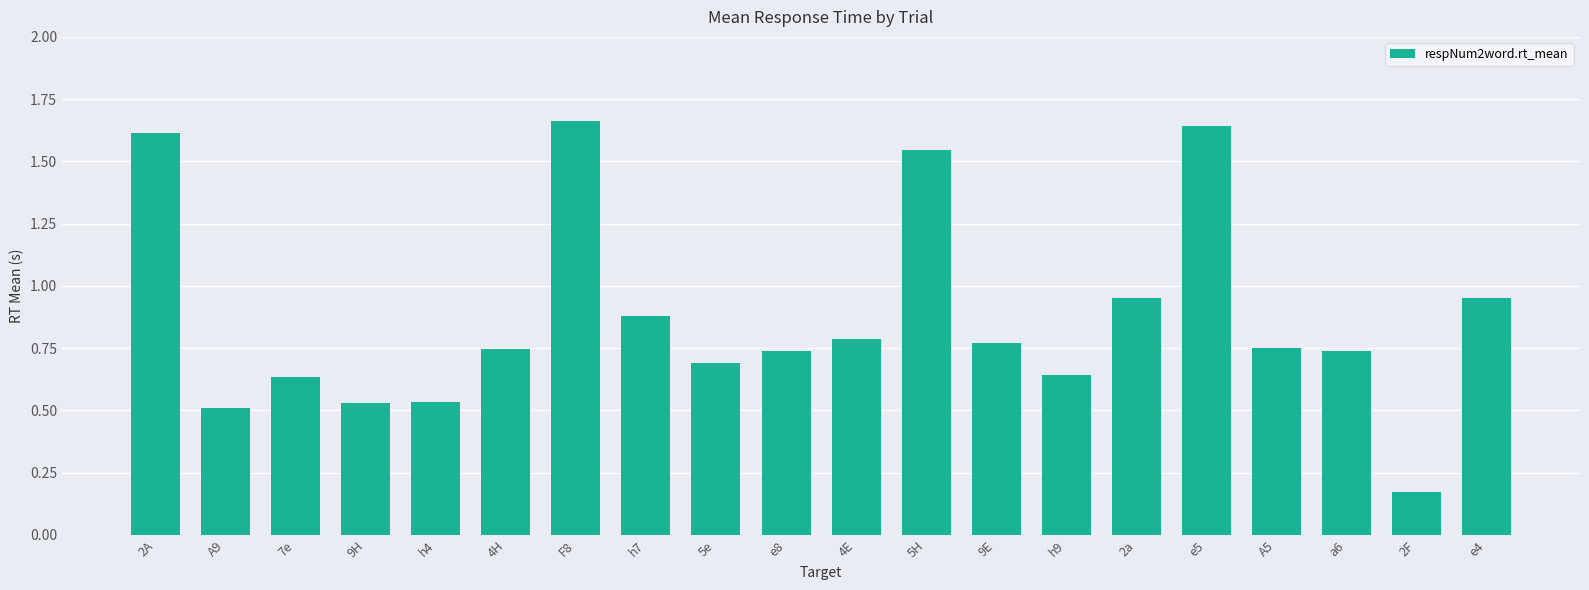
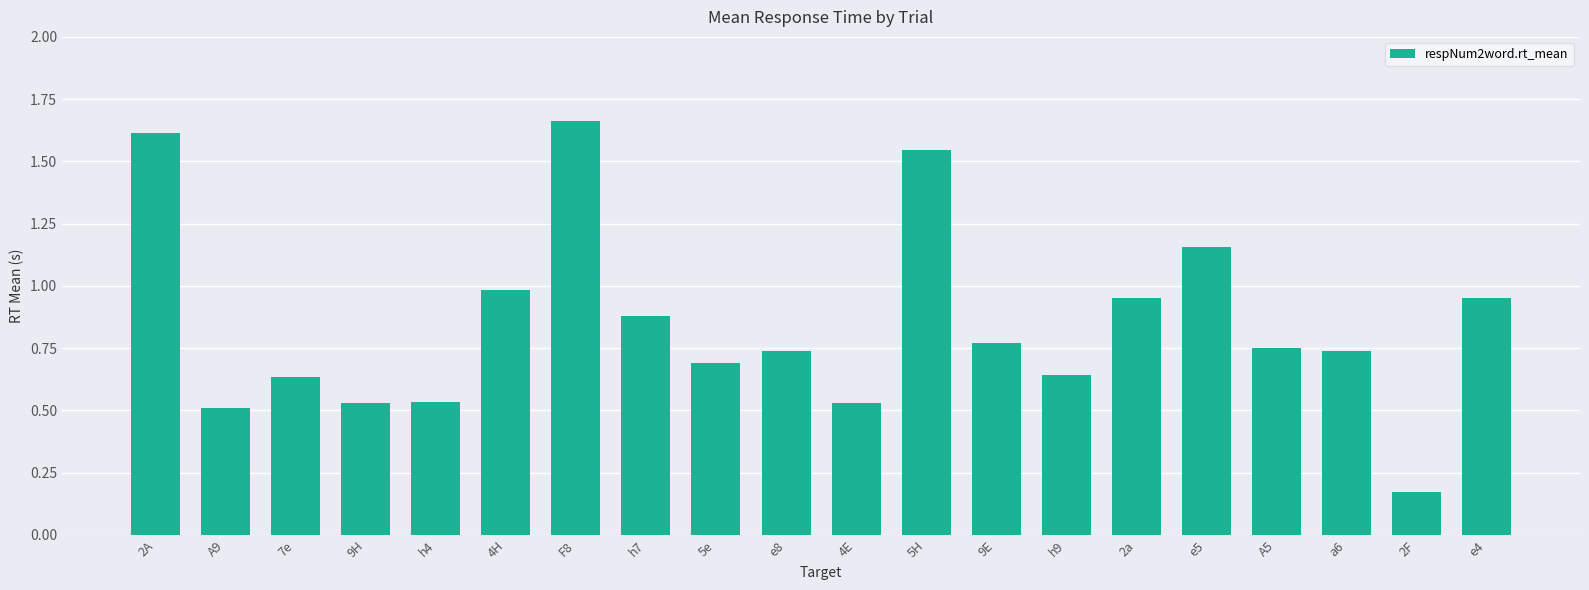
4H: 0.75 -> 0.99
4E: 0.79 -> 0.53
e5: 1.64 -> 1.16
